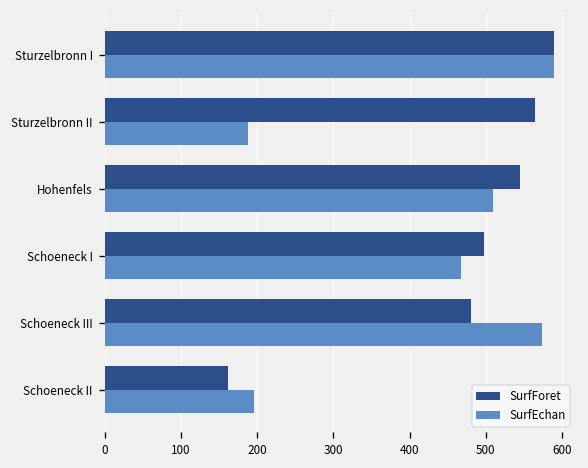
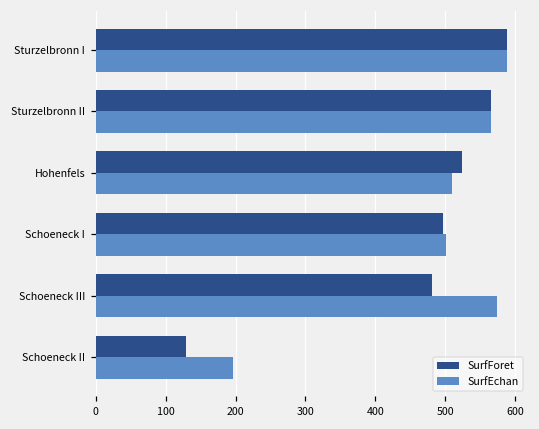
SurfEchan, Sturzelbronn II: 190 -> 570
SurfForet, Hohenfels: 540 -> 520
SurfEchan, Schoeneck I: 470 -> 500
SurfForet, Schoeneck II: 160 -> 130
